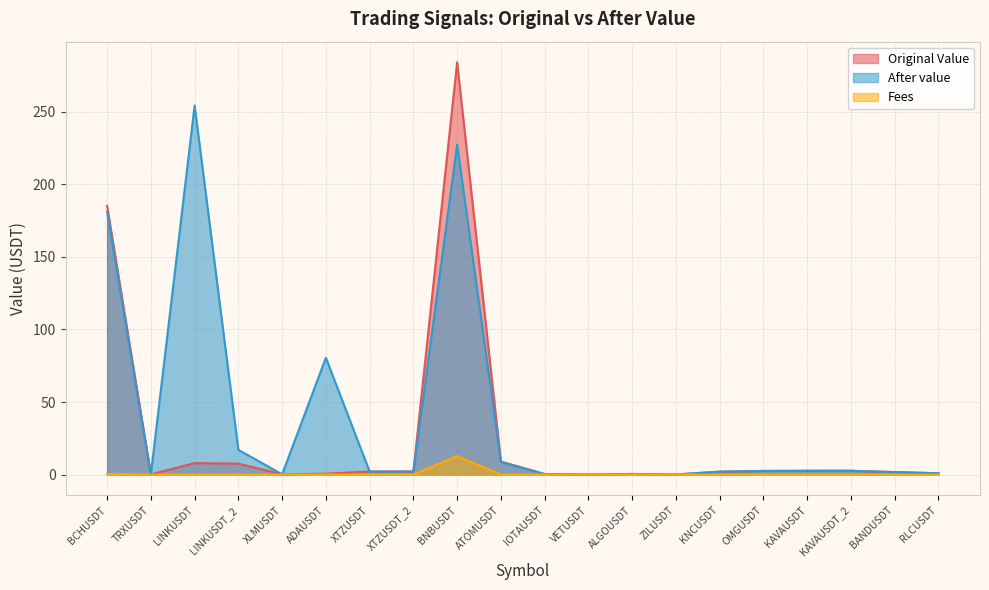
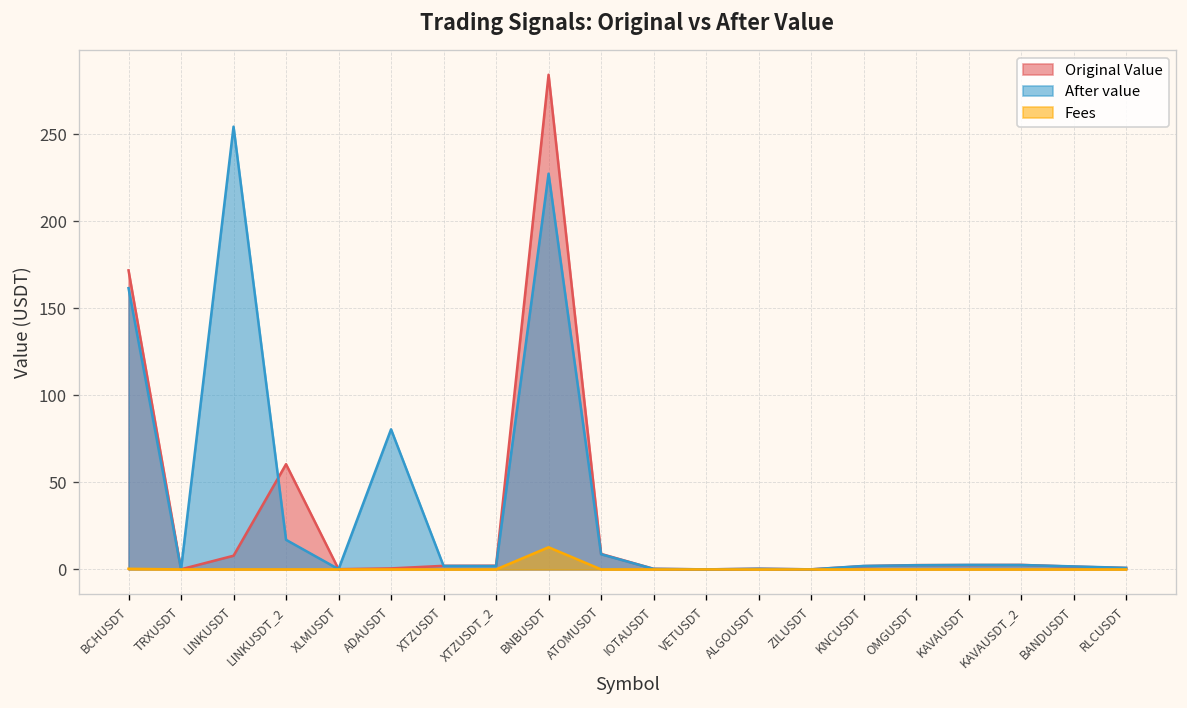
Original Value, BCHUSDT: 185 -> 172
After value, BCHUSDT: 181 -> 162
Original Value, LINKUSDT_2: 8 -> 60
